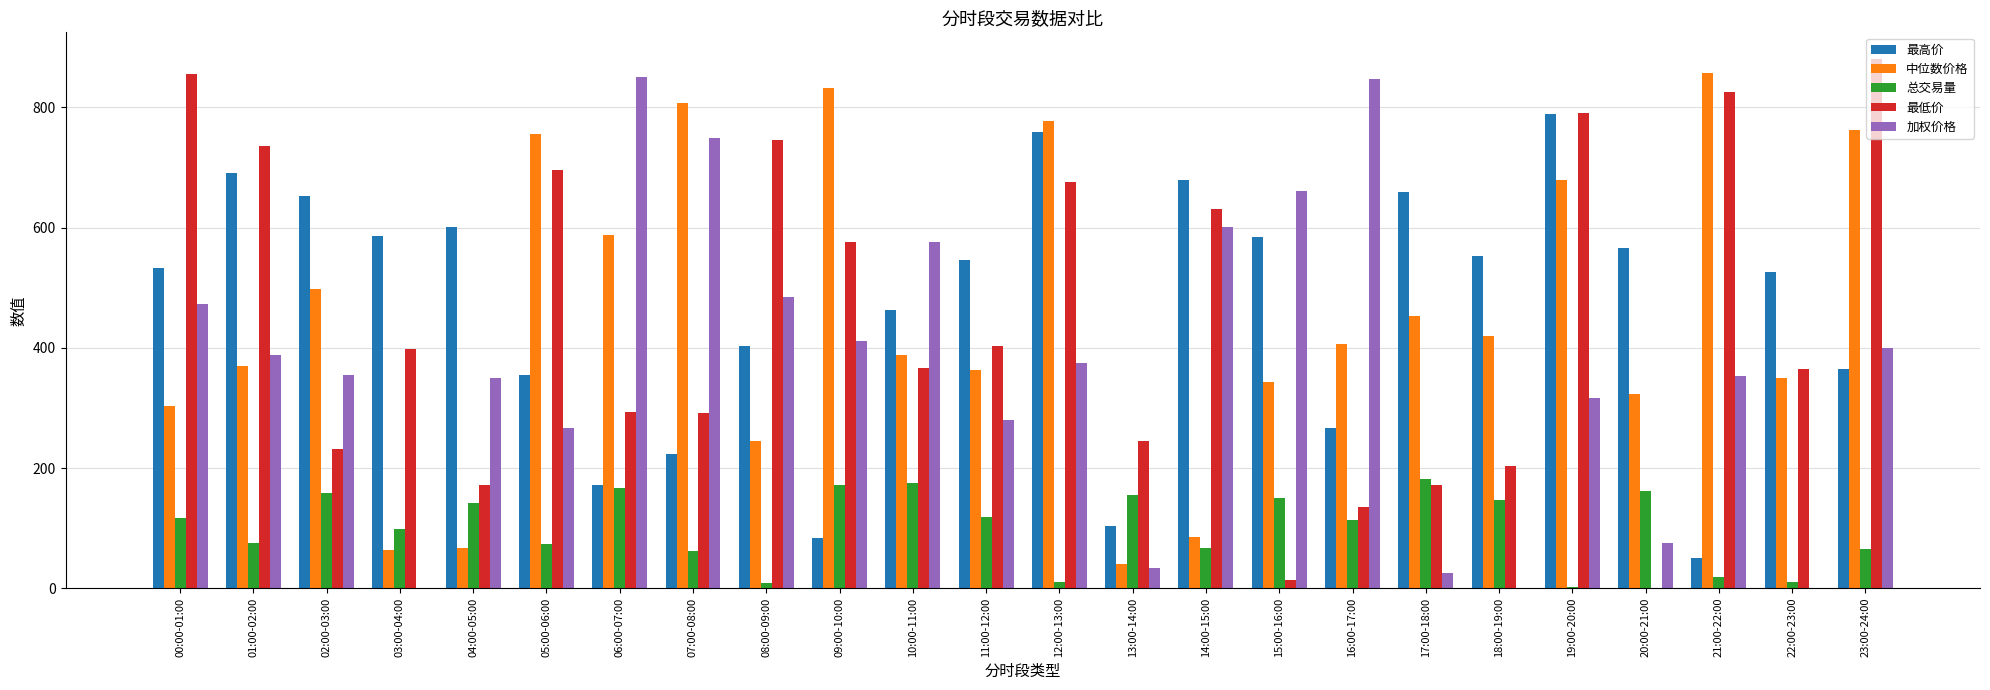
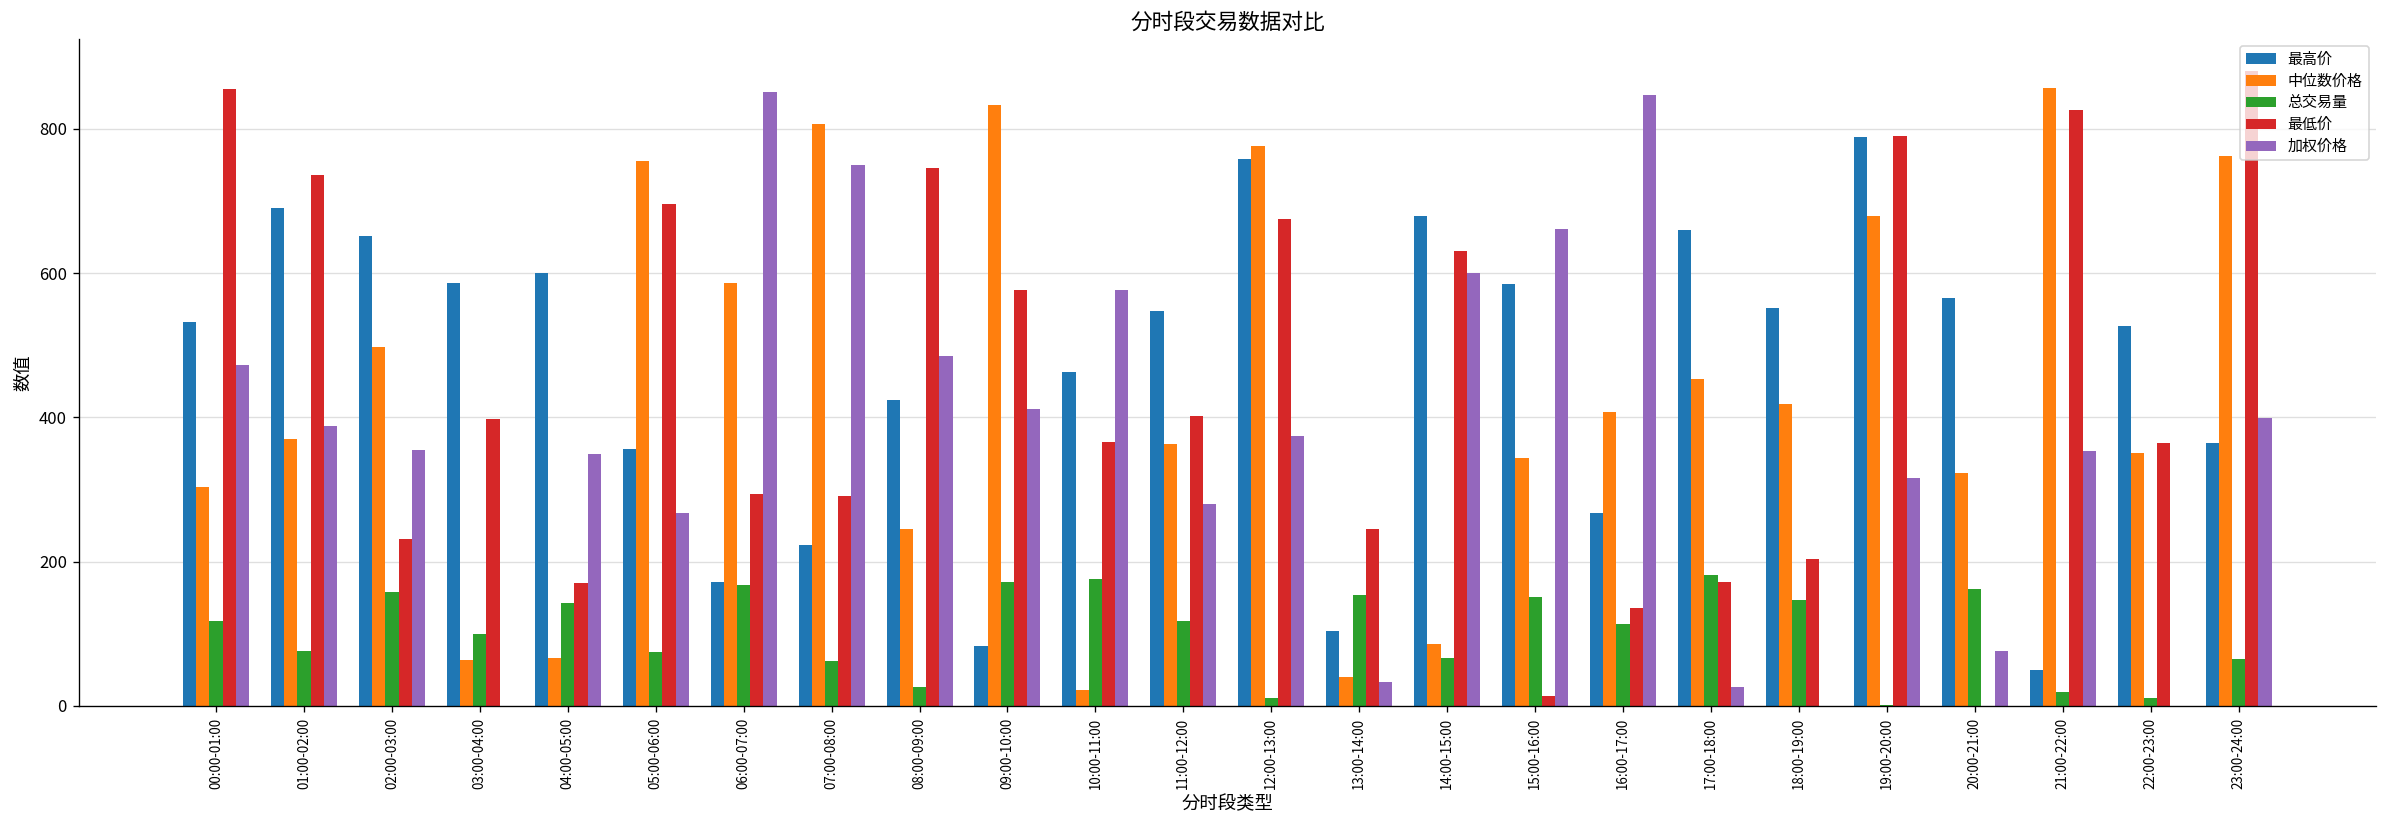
最高价, 08:00-09:00: 400 -> 420
总交易量, 08:00-09:00: 10 -> 30
中位数价格, 10:00-11:00: 390 -> 20
